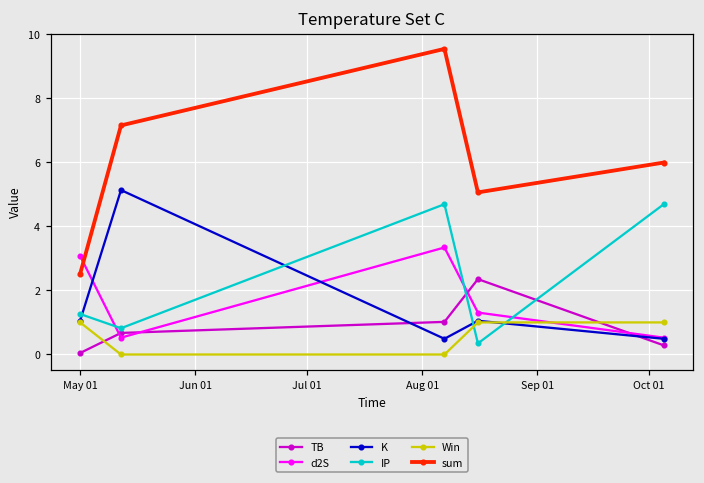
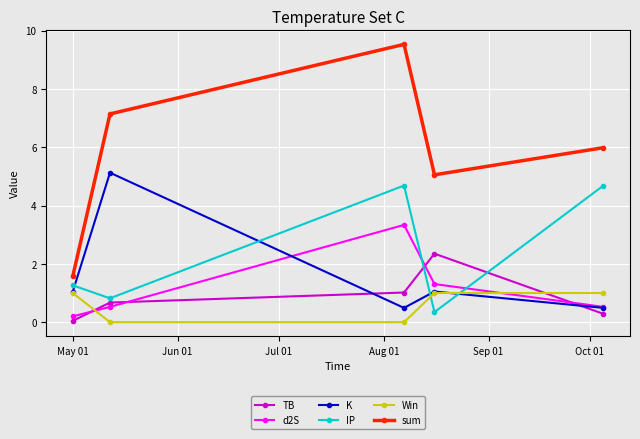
d2S, May 01: 3.1 -> 0.2
sum, May 01: 2.5 -> 1.6
